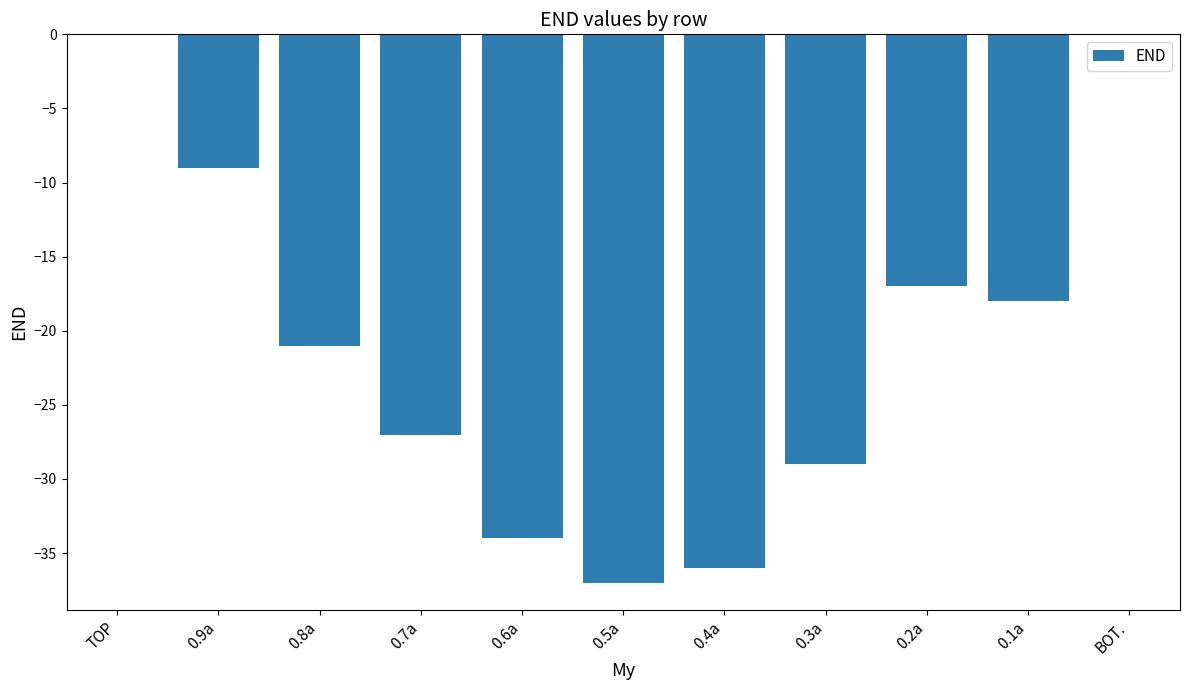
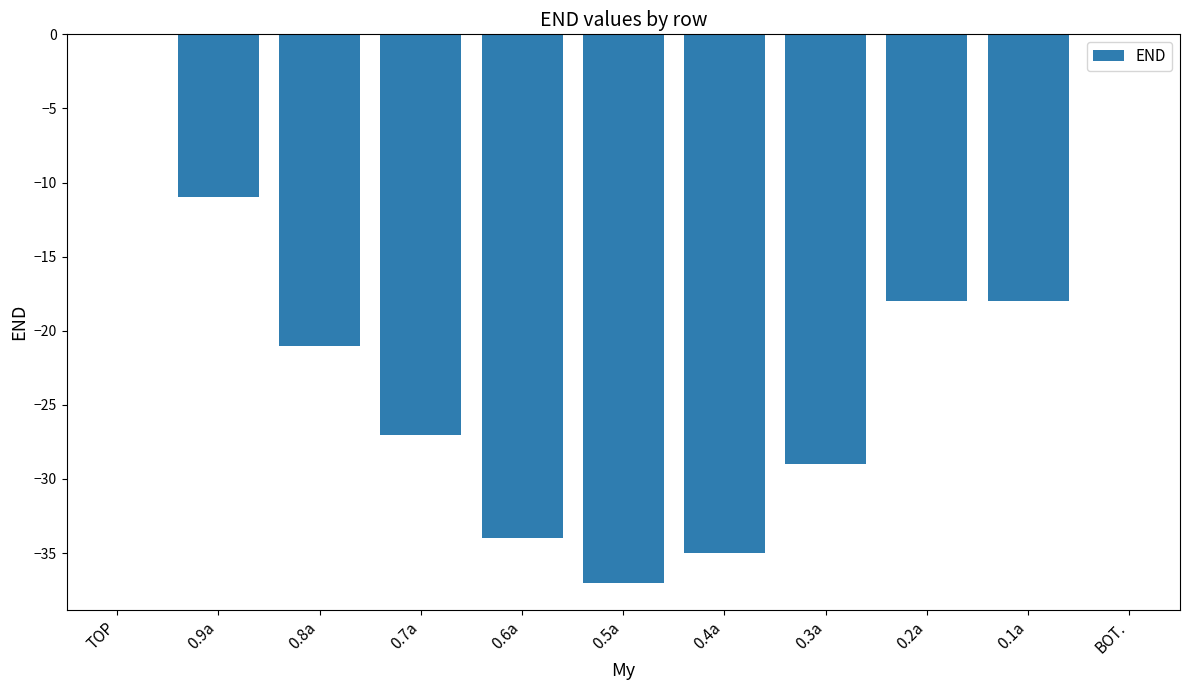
0.9a: -9 -> -11
0.4a: -36 -> -35
0.2a: -17 -> -18
